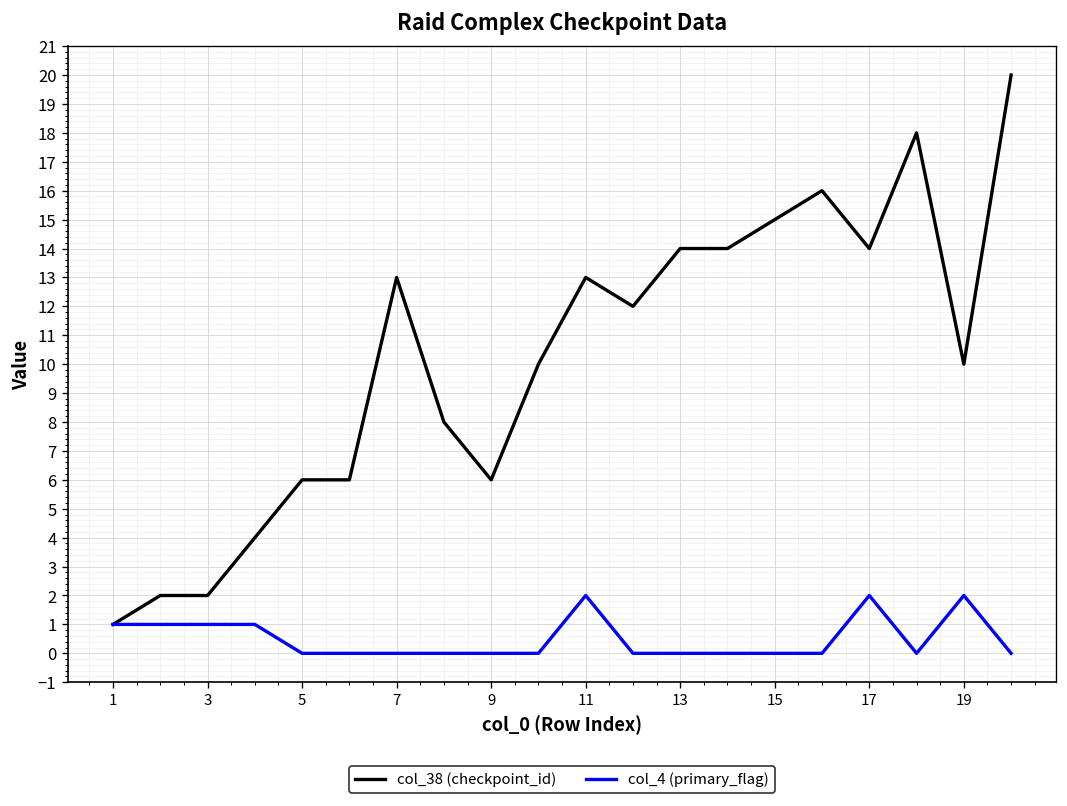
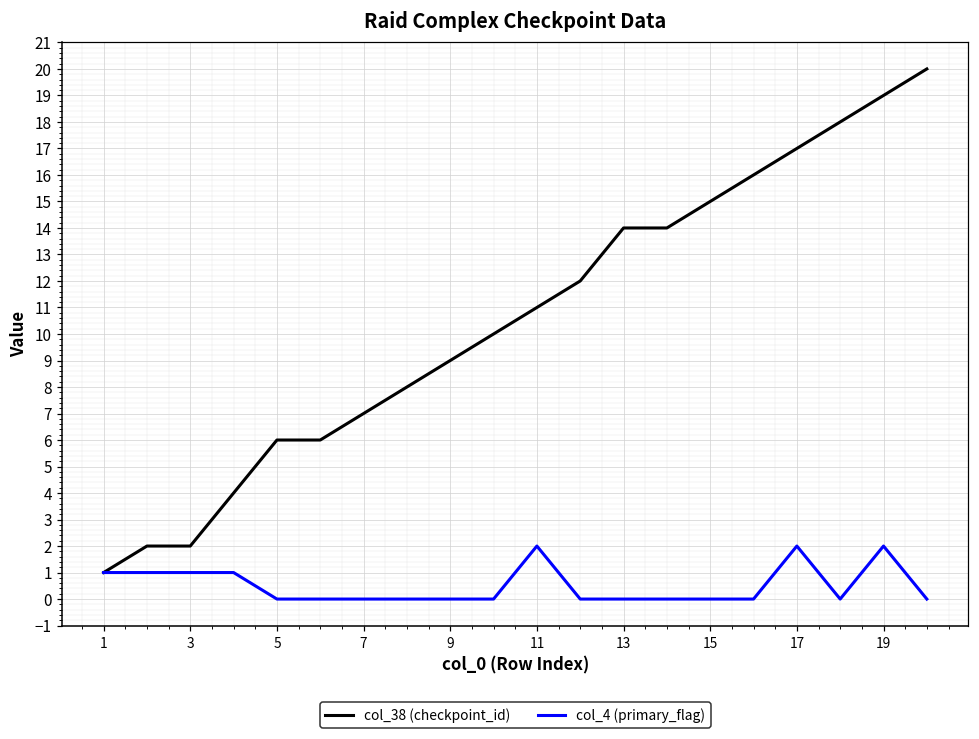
col_38 (checkpoint_id), 7: 13 -> 7
col_38 (checkpoint_id), 9: 6 -> 9
col_38 (checkpoint_id), 11: 13 -> 11
col_38 (checkpoint_id), 17: 14 -> 17
col_38 (checkpoint_id), 19: 10 -> 19
